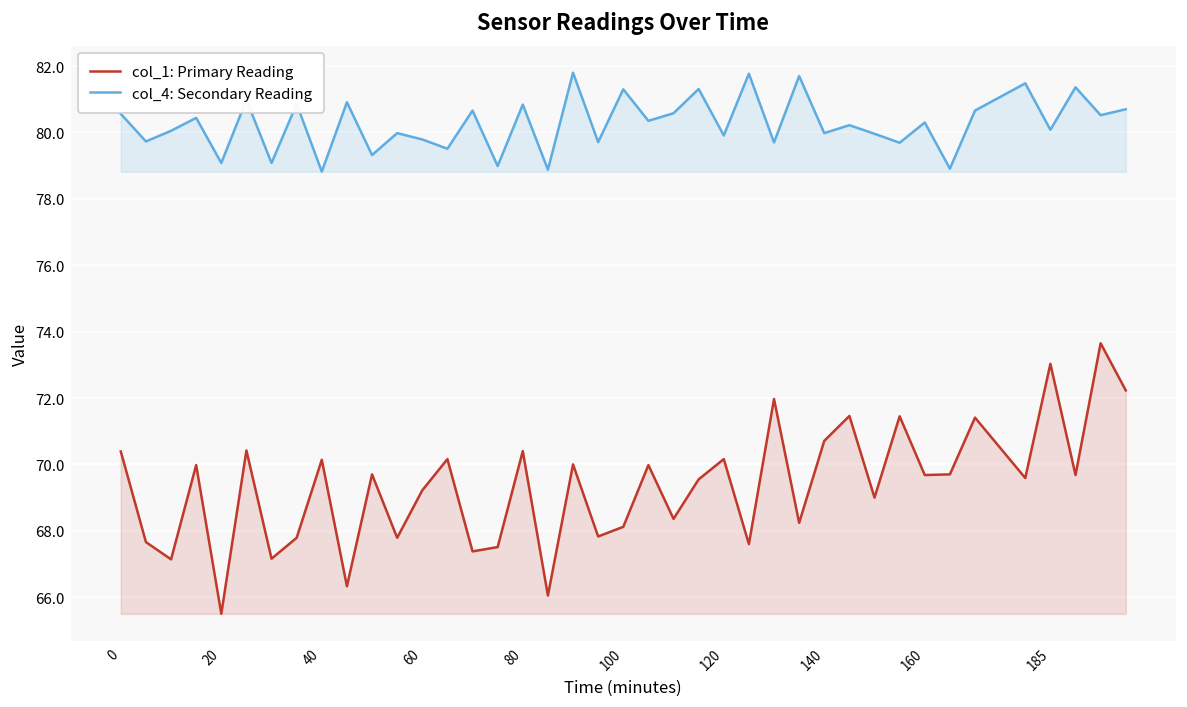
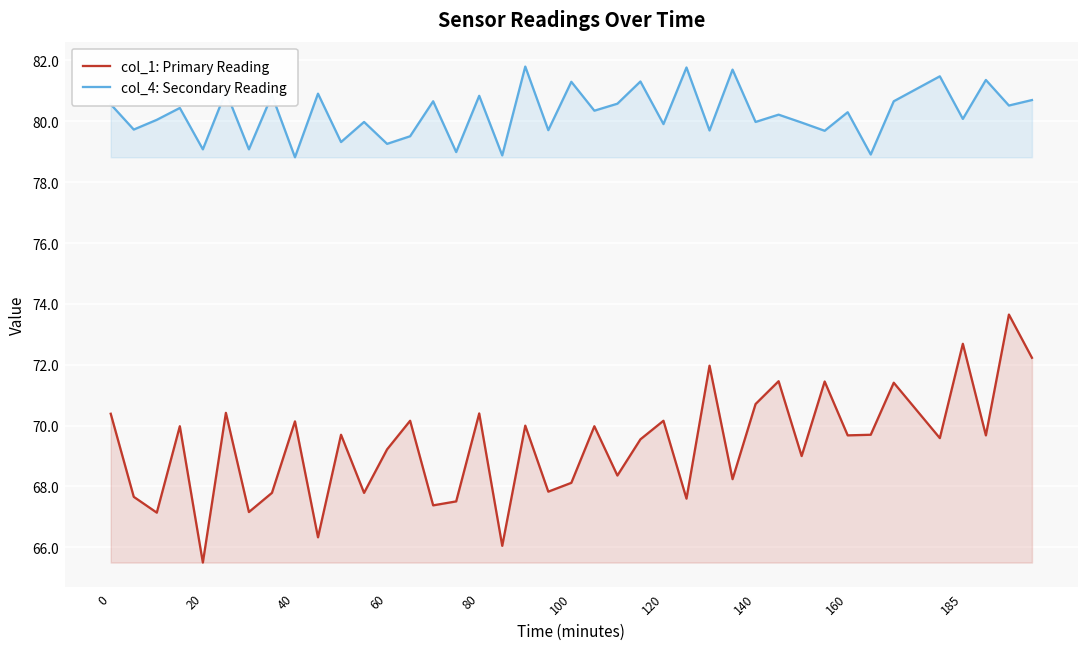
col_4: Secondary Reading, 60: 79.8 -> 79.3
col_1: Primary Reading, 185: 73.0 -> 72.7
